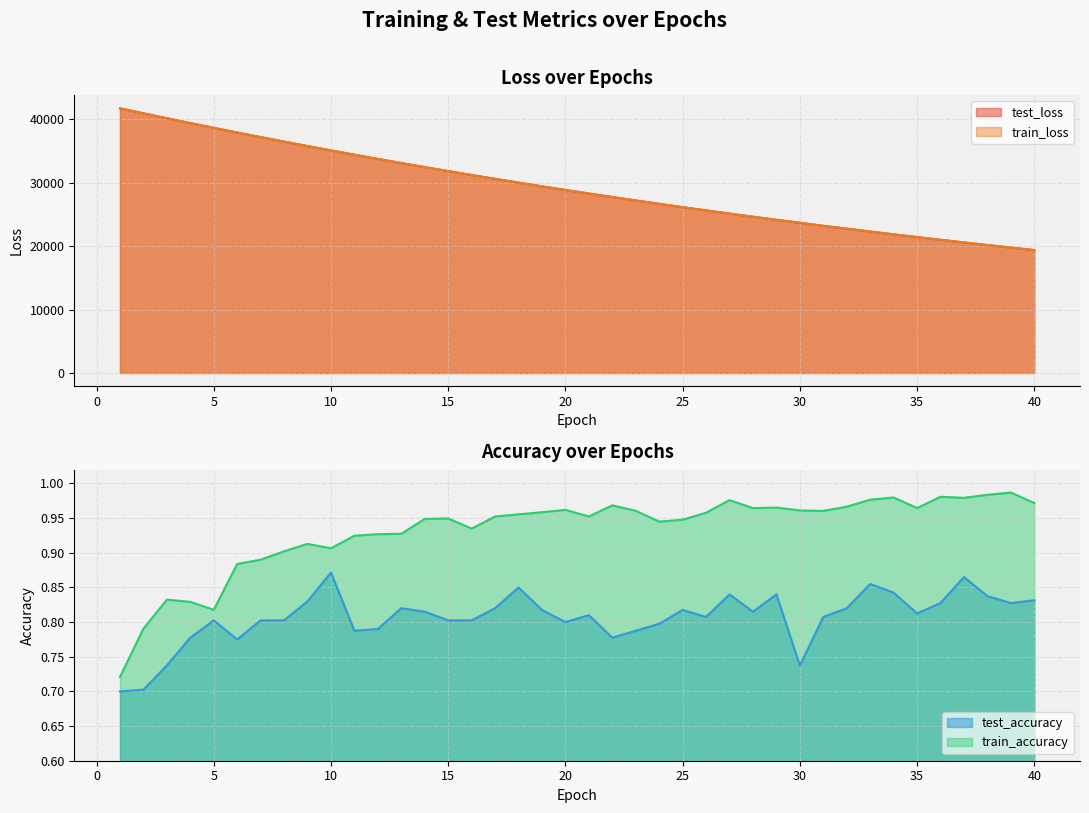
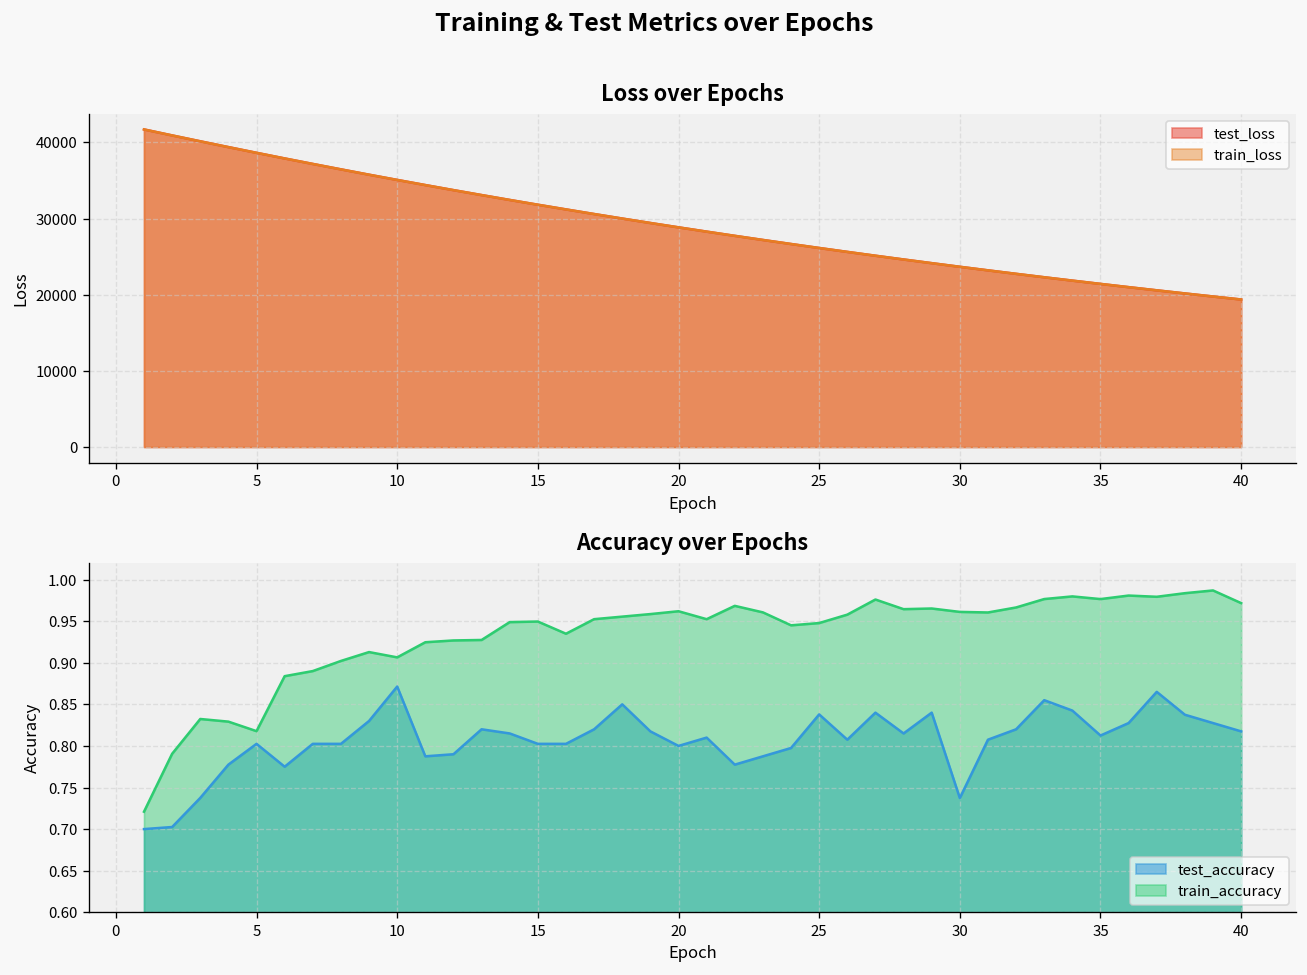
Accuracy over Epochs, test_accuracy, 25: 0.82 -> 0.84
Accuracy over Epochs, train_accuracy, 35: 0.96 -> 0.98
Accuracy over Epochs, test_accuracy, 40: 0.83 -> 0.82
